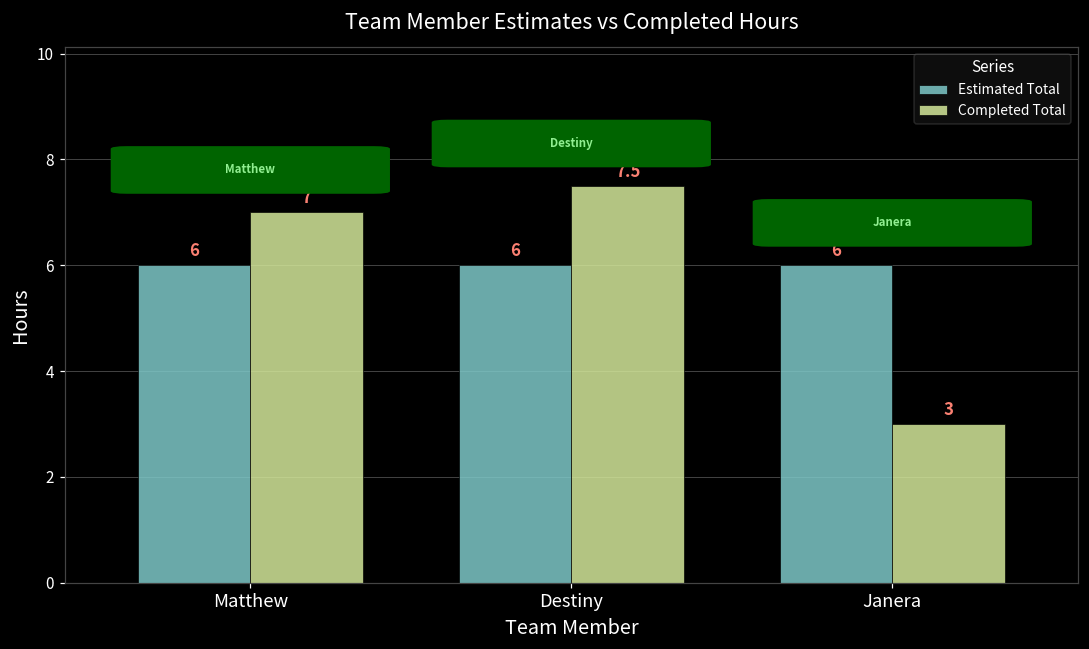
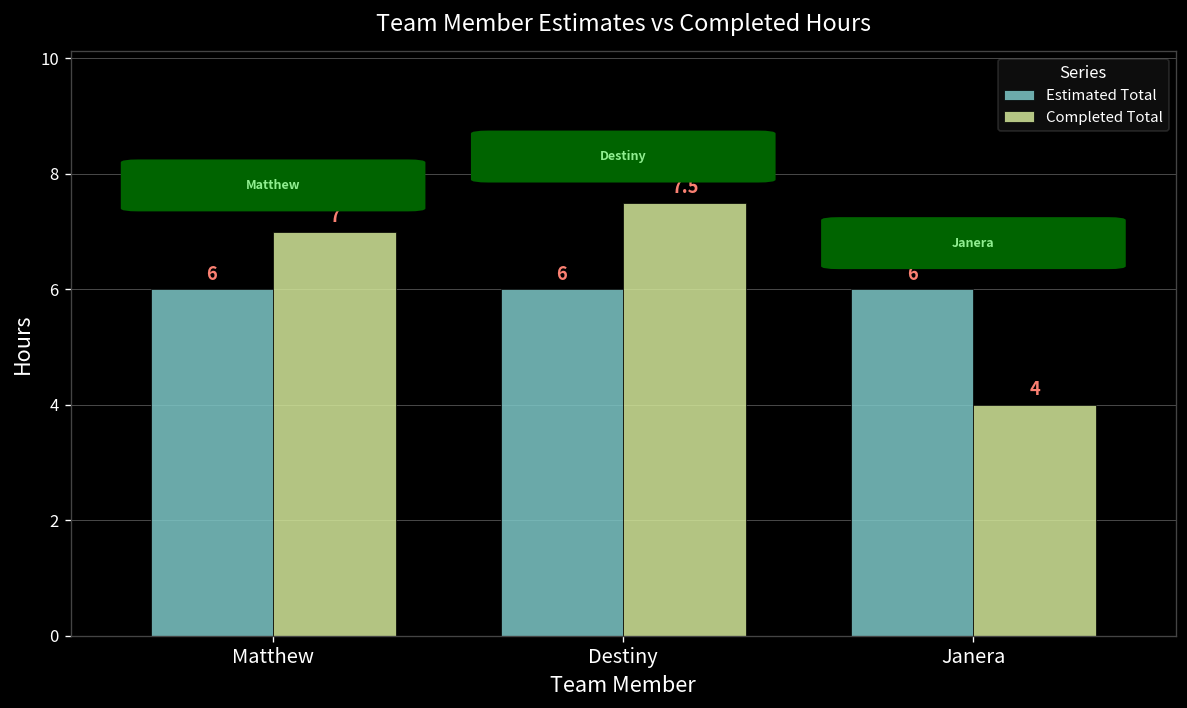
Completed Total, Janera: 3 -> 4
